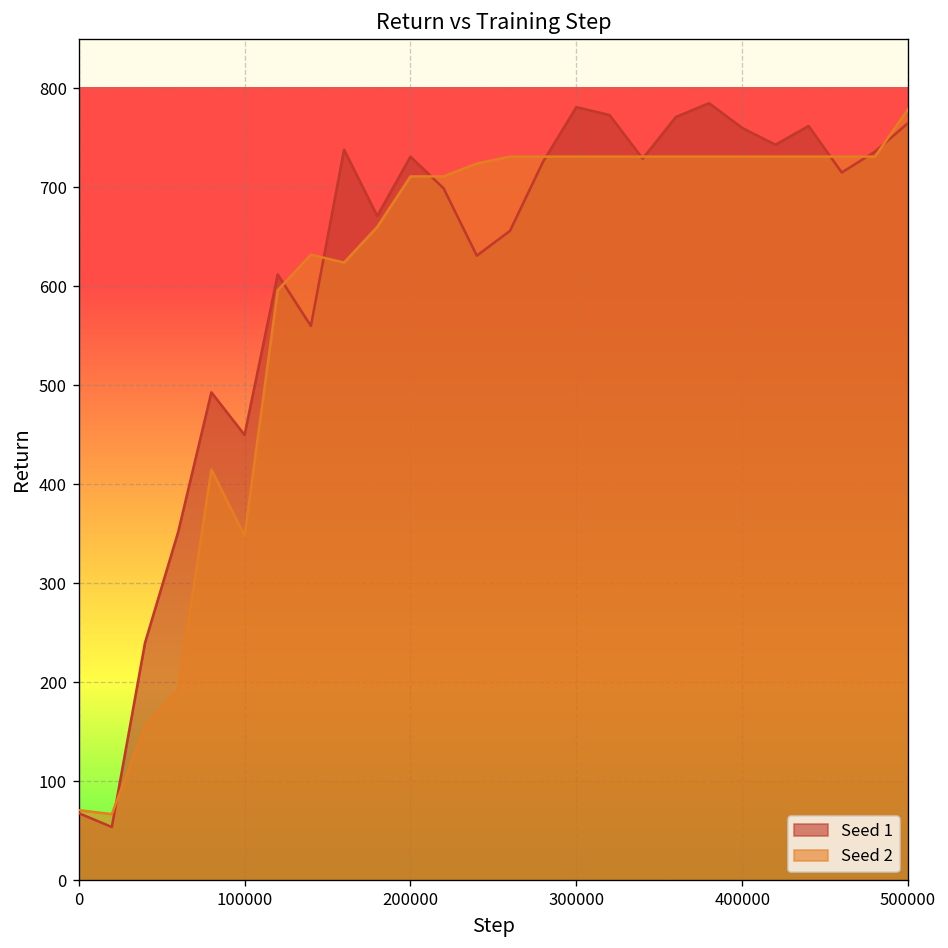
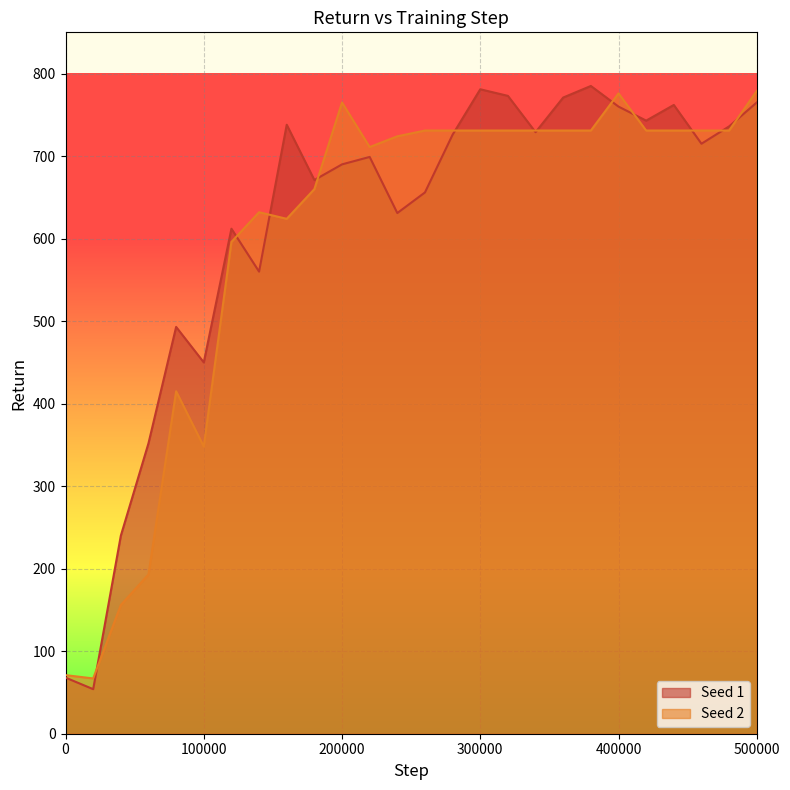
Seed 1, 200000: 730 -> 690
Seed 2, 200000: 710 -> 770
Seed 2, 400000: 730 -> 780
